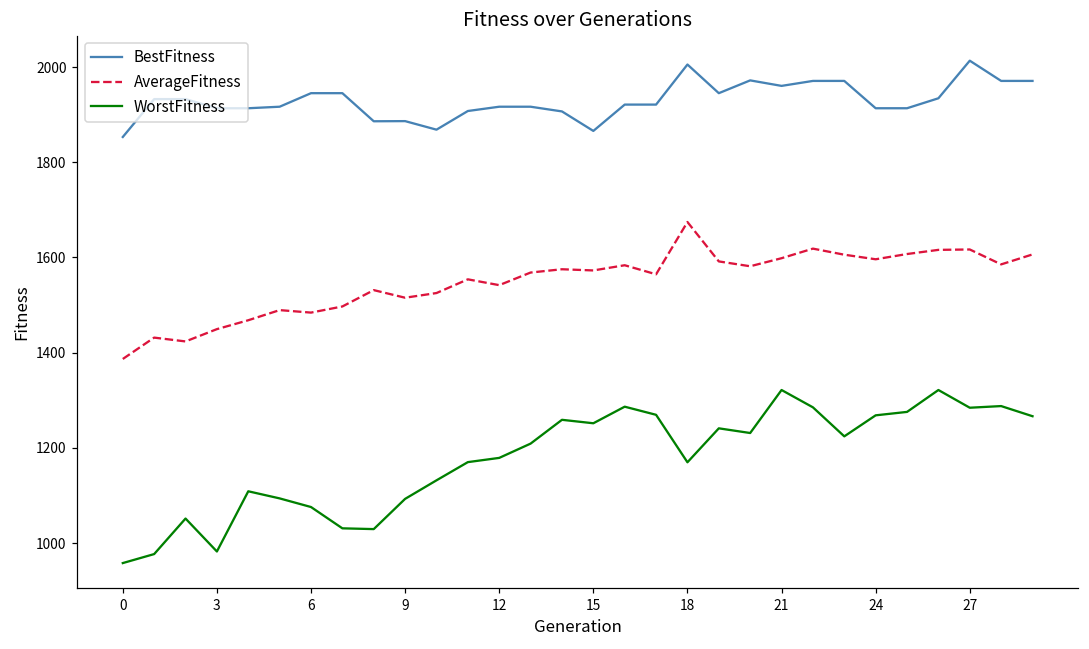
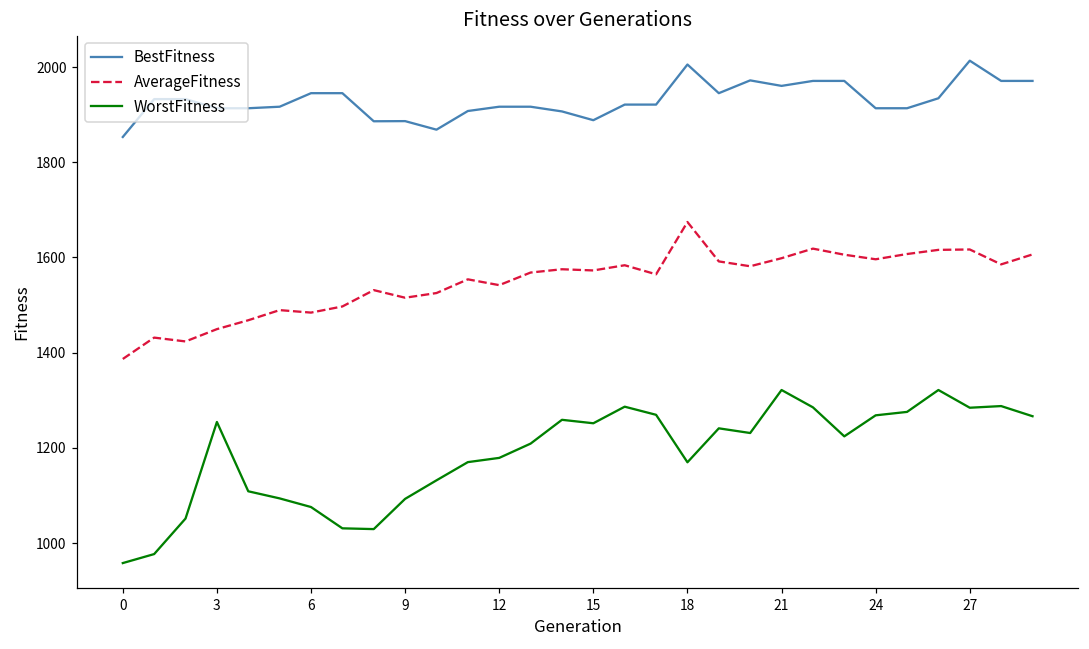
WorstFitness, 3: 980 -> 1250
BestFitness, 15: 1870 -> 1890
